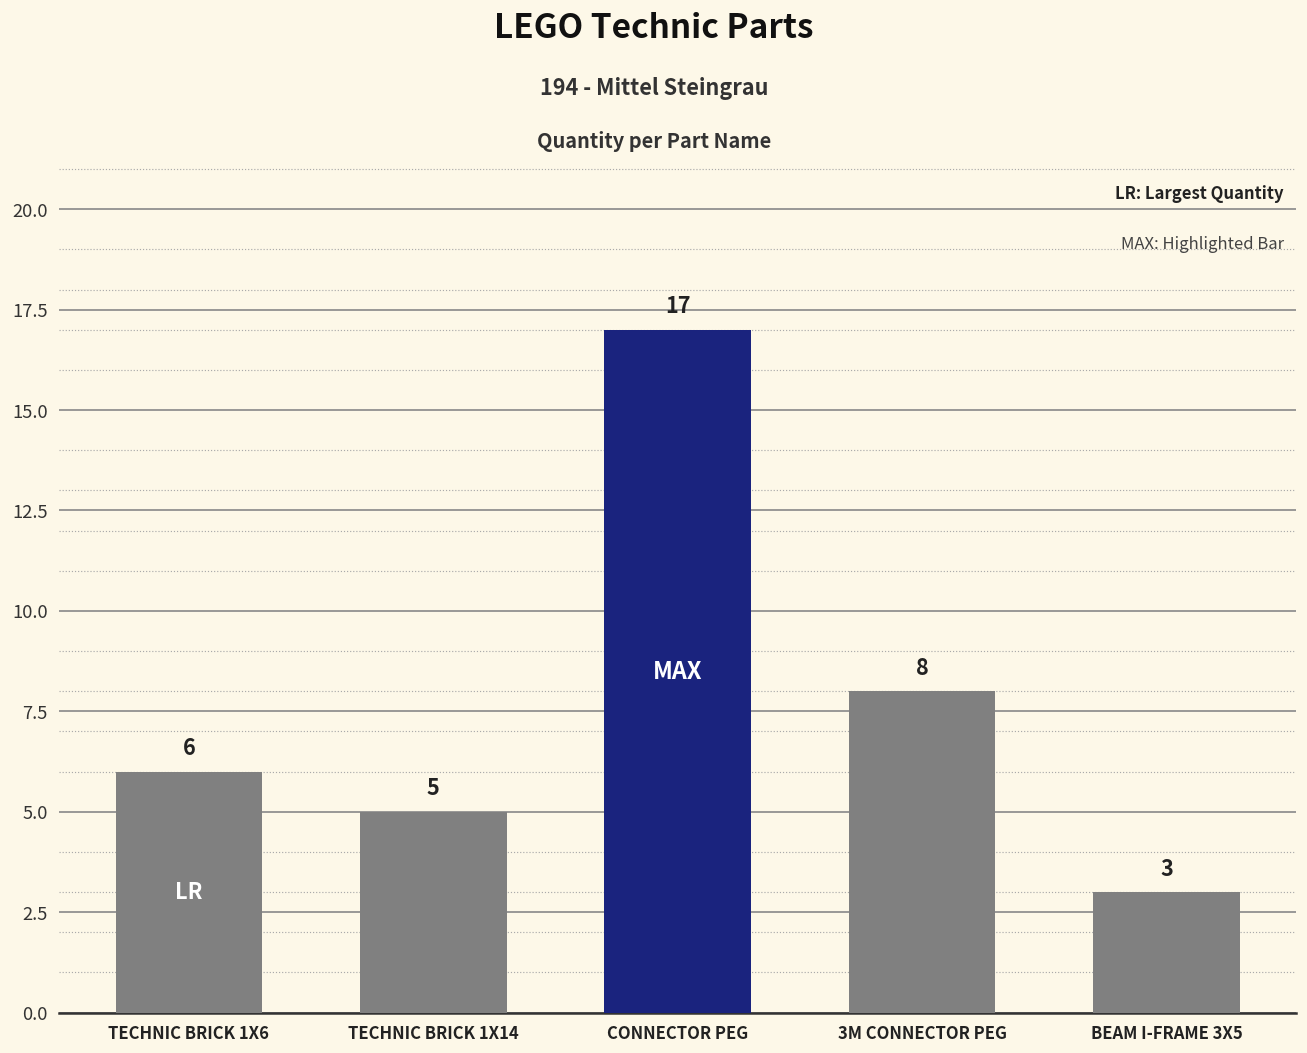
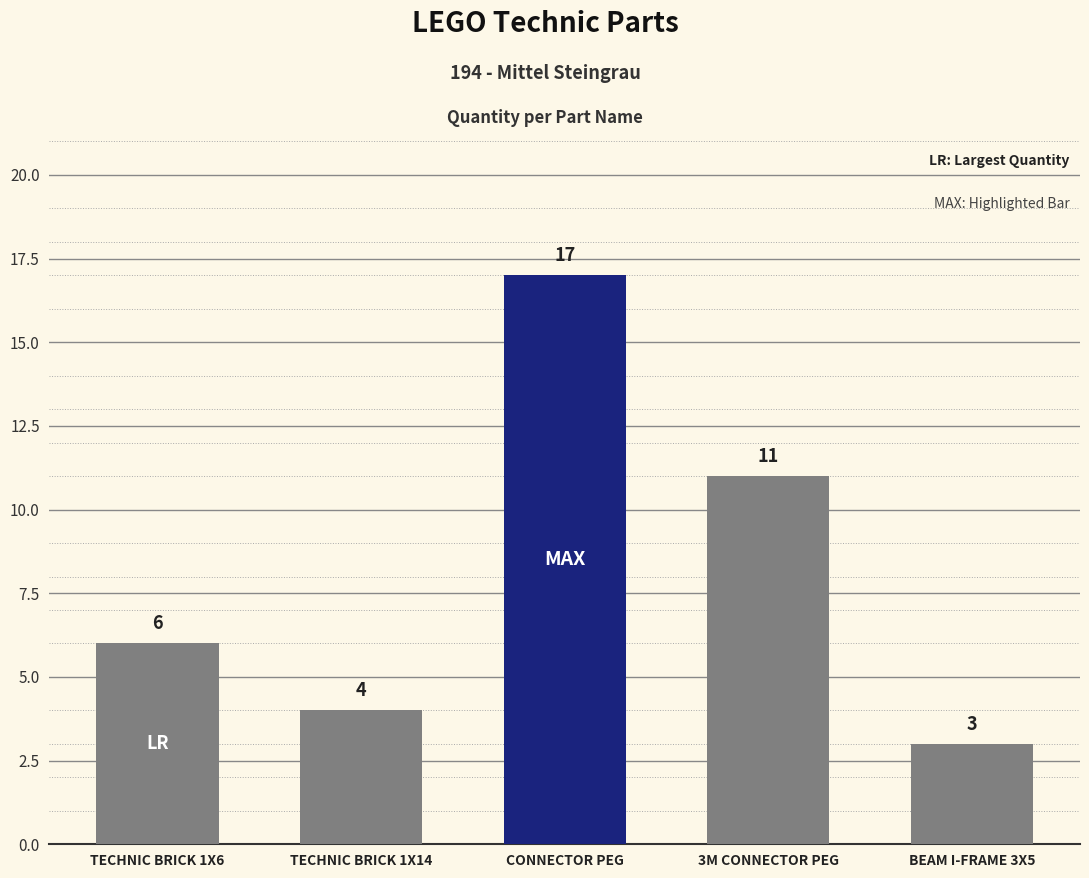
TECHNIC BRICK 1X14: 5 -> 4
3M CONNECTOR PEG: 8 -> 11
